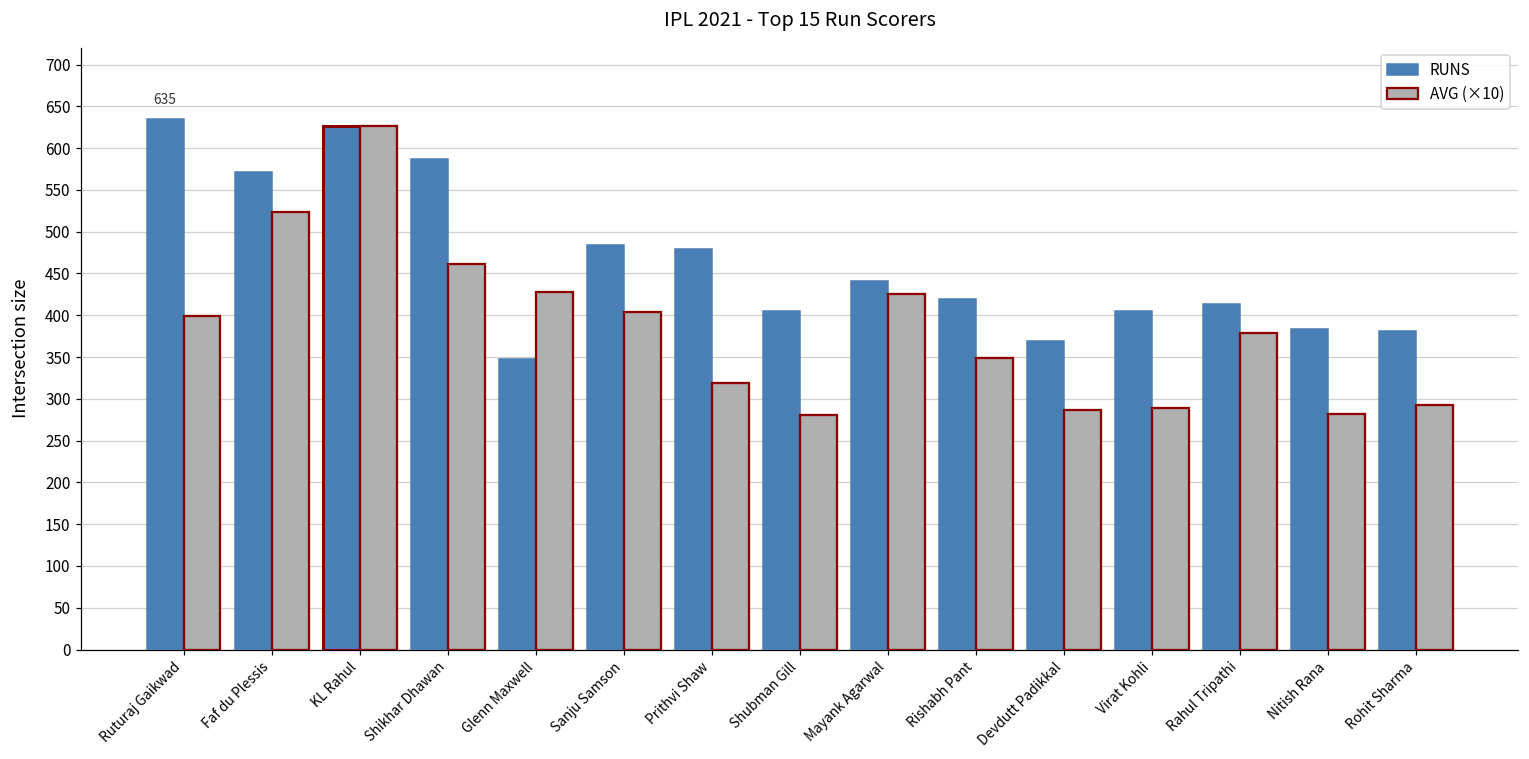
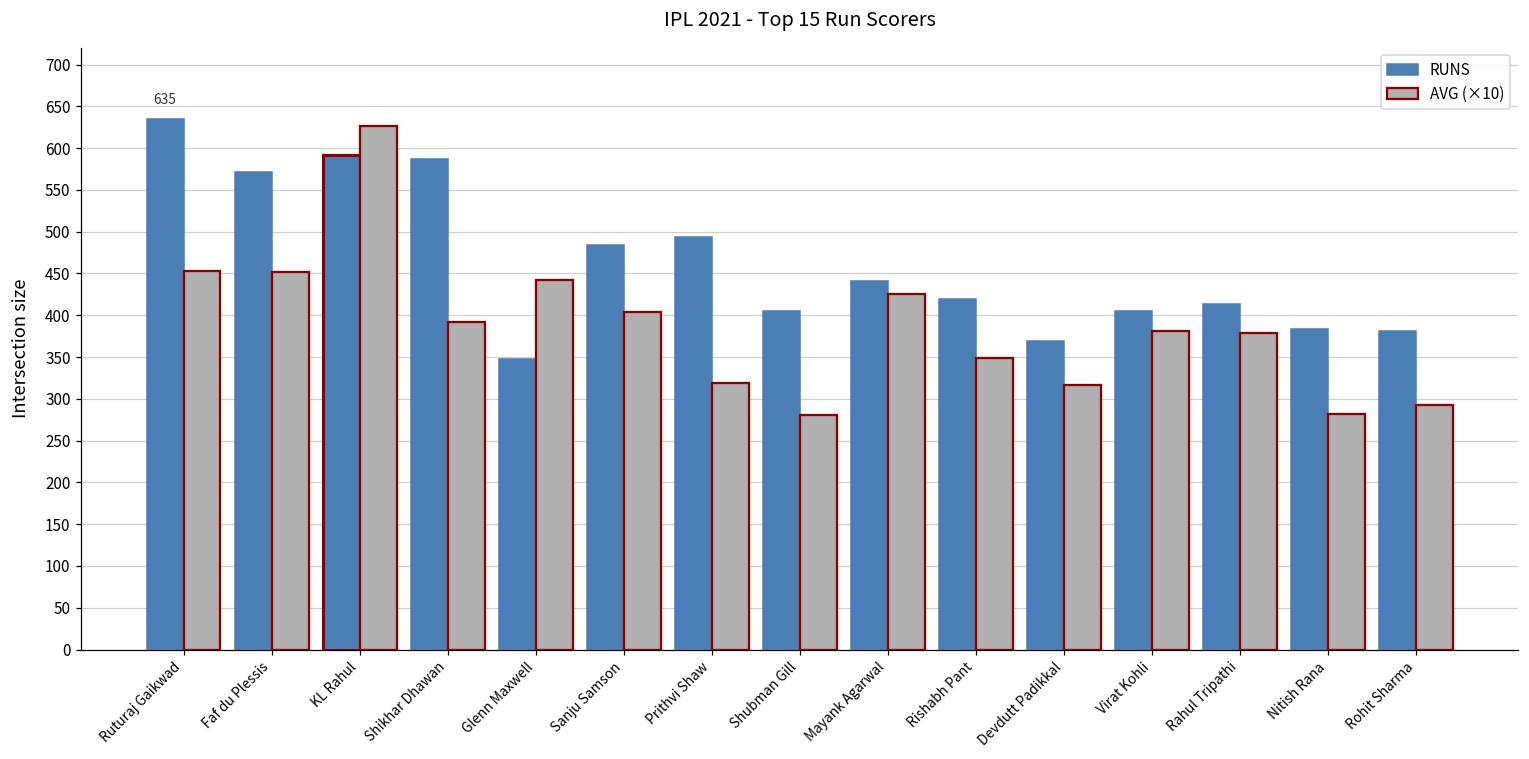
AVG (×10), Ruturaj Gaikwad: 400 -> 450
AVG (×10), Faf du Plessis: 520 -> 450
RUNS, KL Rahul: 630 -> 590
AVG (×10), Shikhar Dhawan: 460 -> 390
AVG (×10), Glenn Maxwell: 430 -> 440
RUNS, Prithvi Shaw: 480 -> 490
AVG (×10), Devdutt Padikkal: 290 -> 320
AVG (×10), Virat Kohli: 290 -> 380
